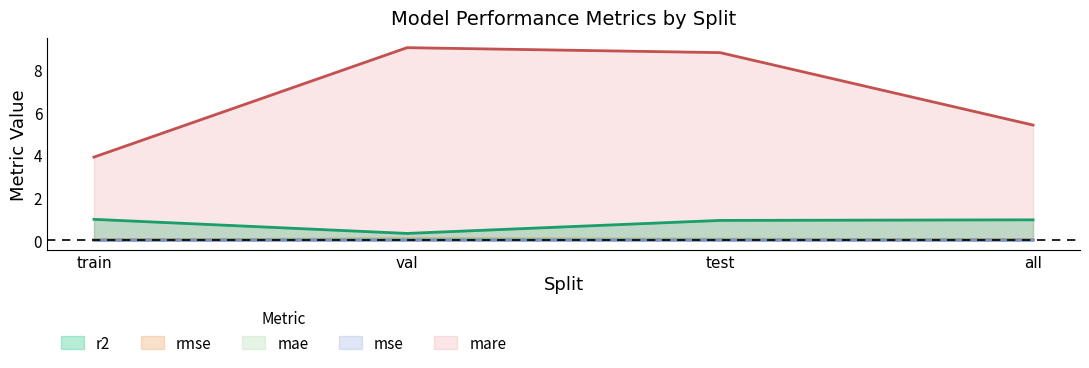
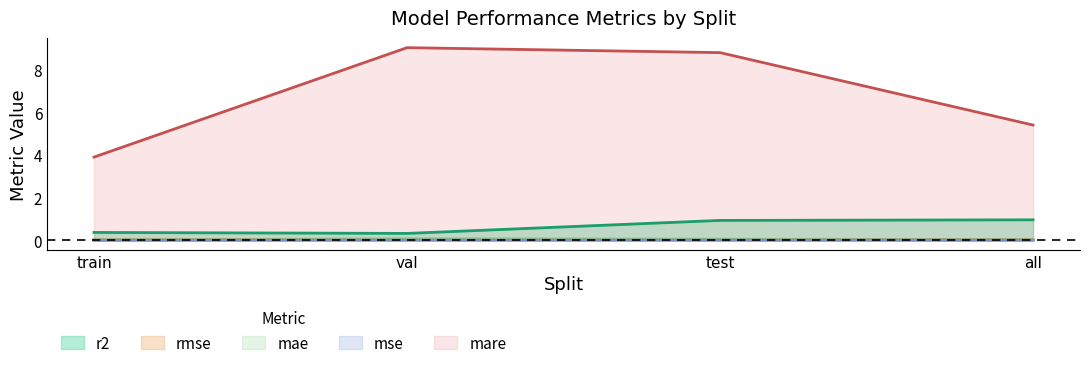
r2, train: 1.0 -> 0.4
